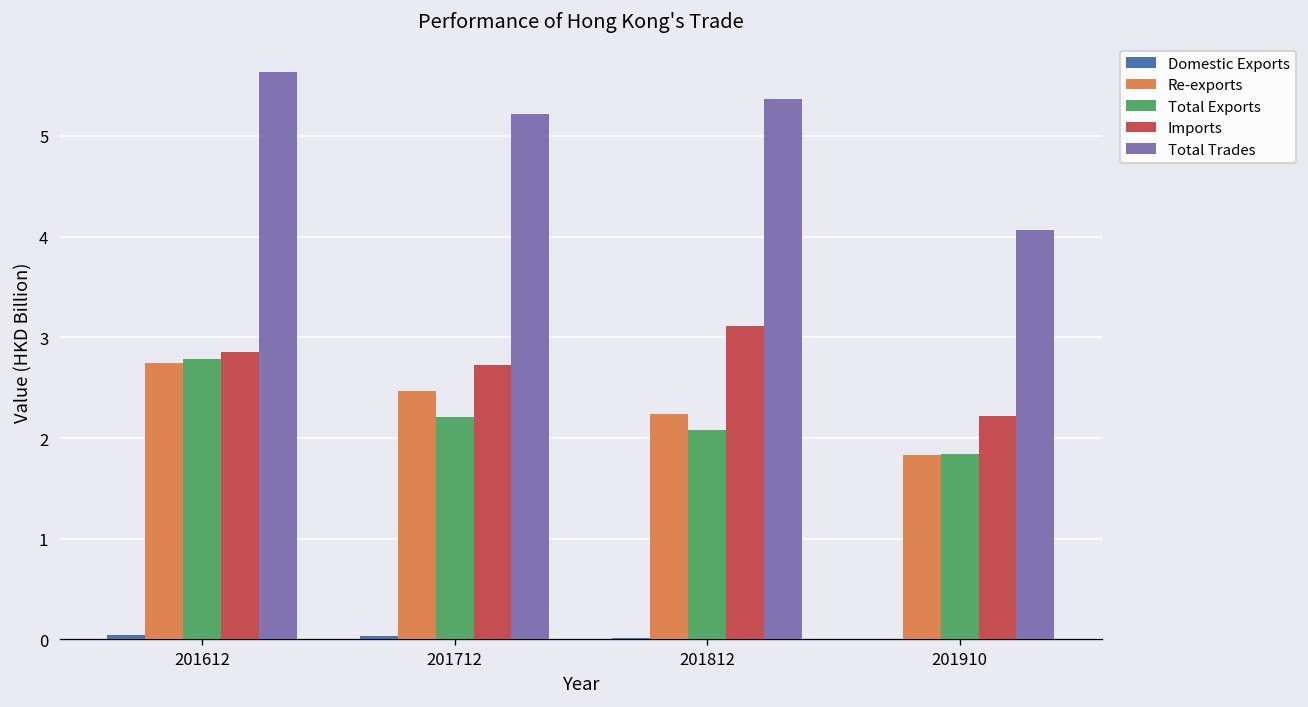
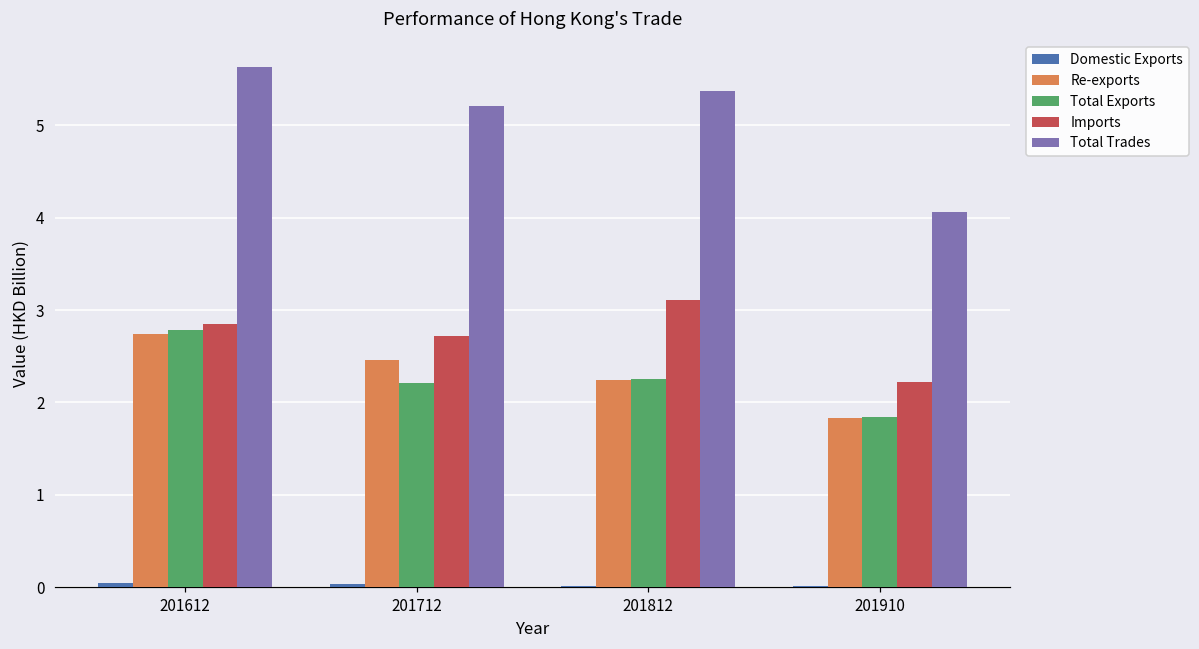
Total Exports, 201812: 2.1 -> 2.3
